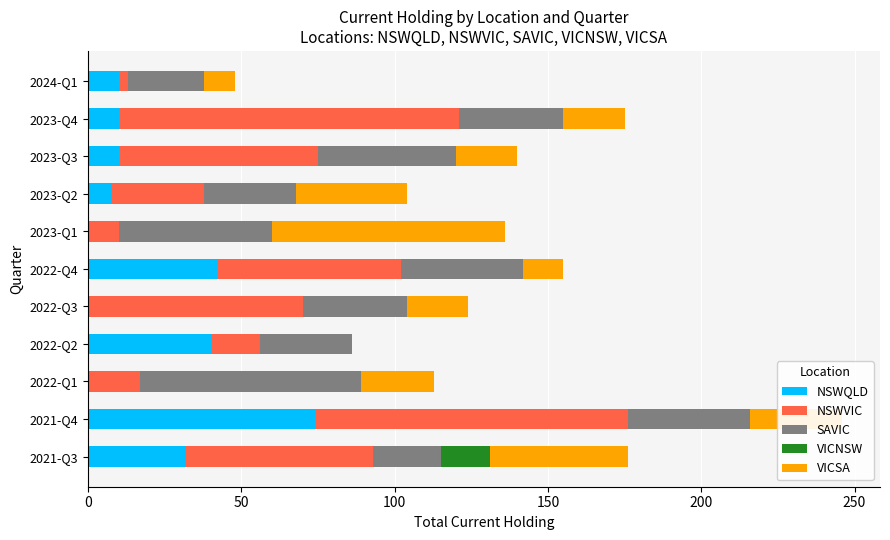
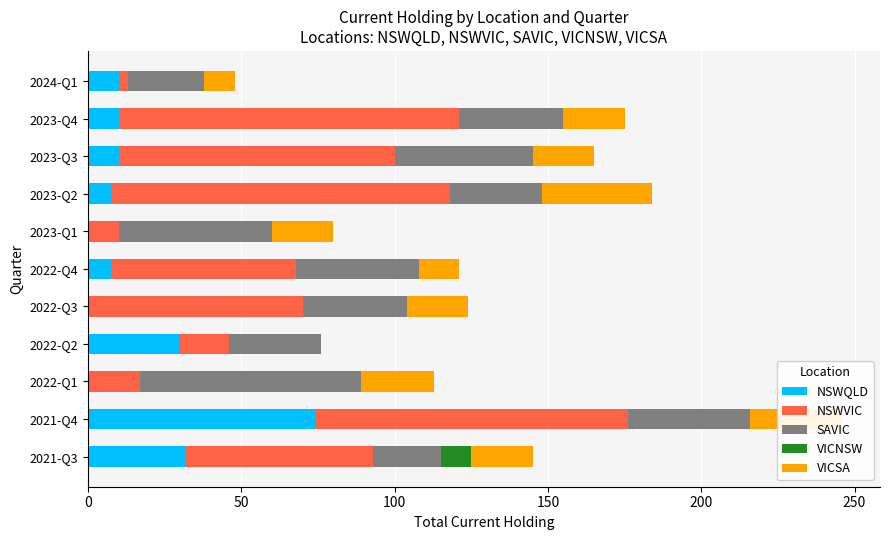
NSWVIC, 2023-Q3: 65 -> 90
NSWVIC, 2023-Q2: 30 -> 110
VICSA, 2023-Q1: 76 -> 20
NSWQLD, 2022-Q4: 42 -> 8
NSWQLD, 2022-Q2: 40 -> 30
VICNSW, 2021-Q3: 16 -> 10
VICSA, 2021-Q3: 45 -> 20
